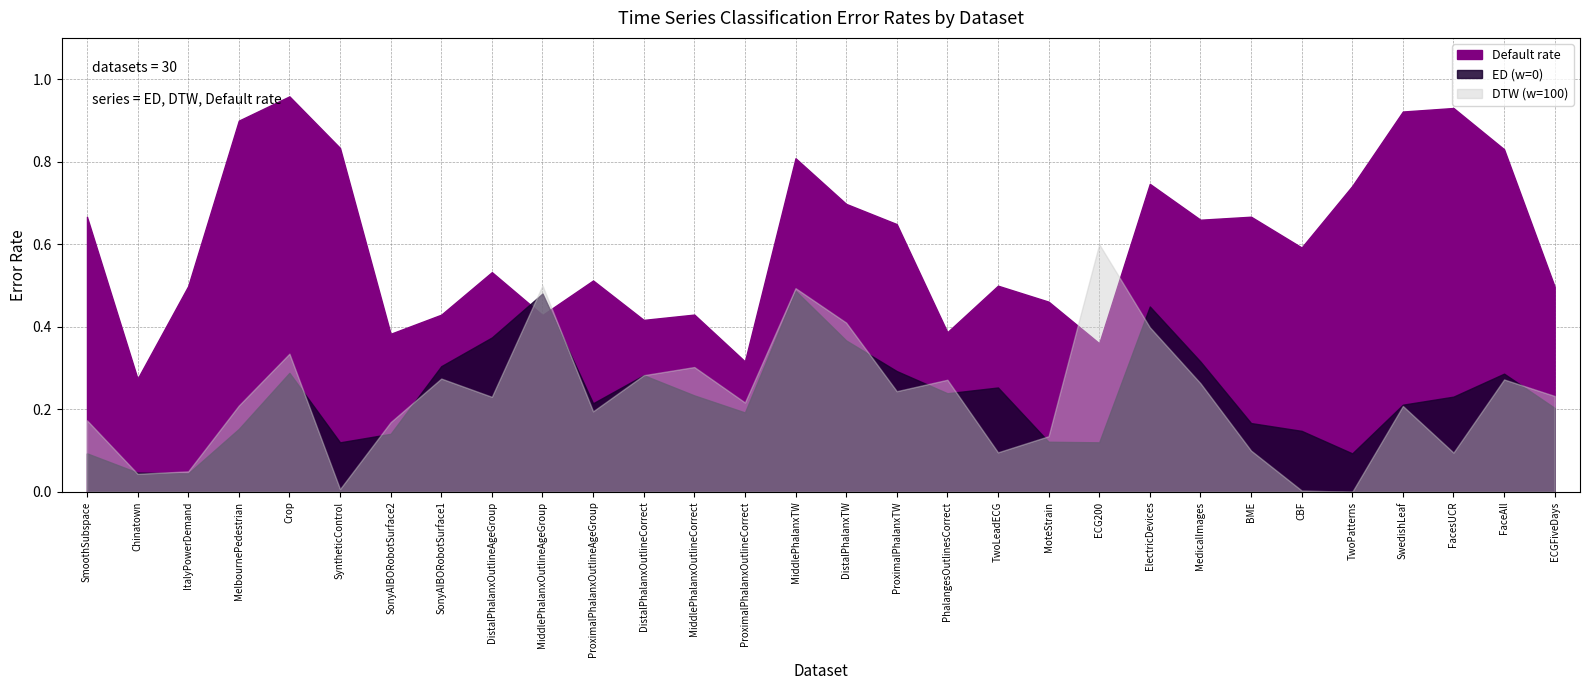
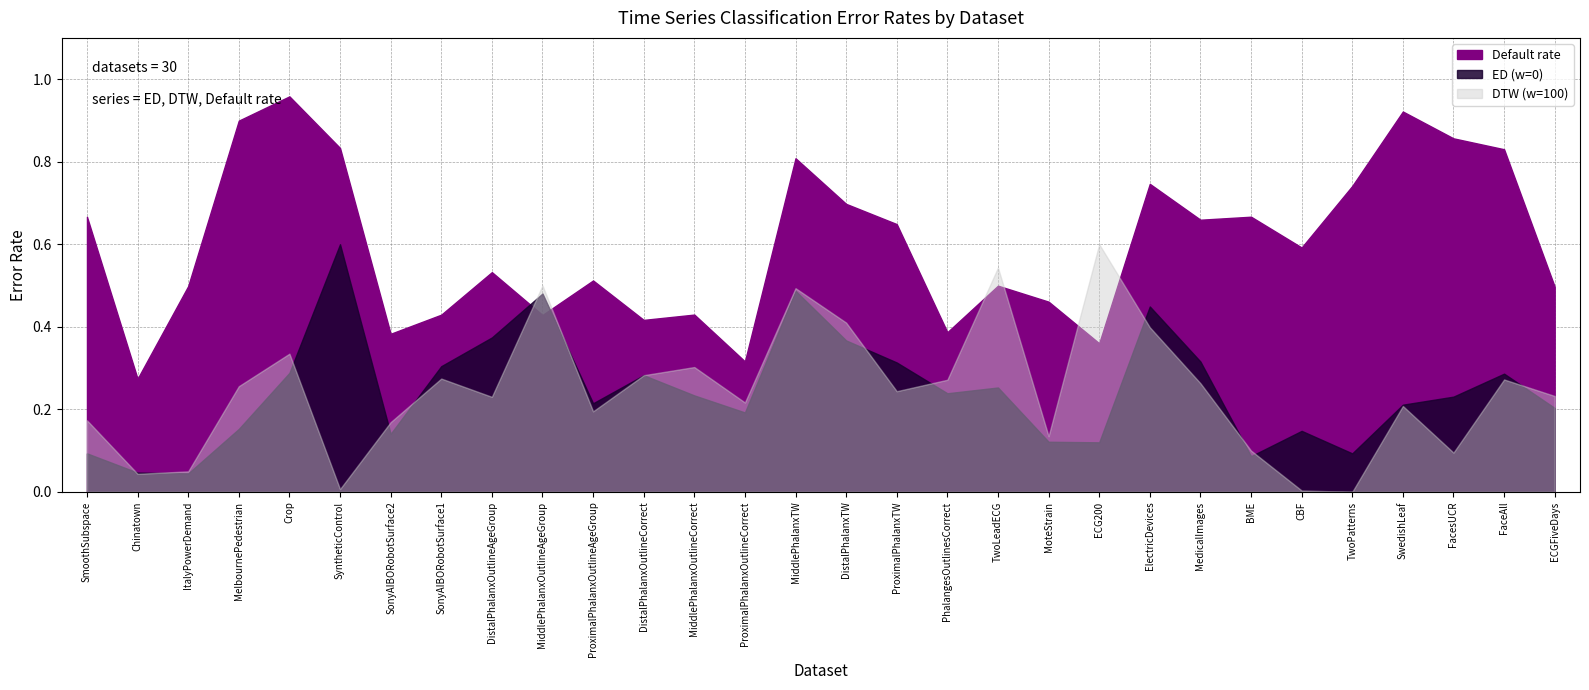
DTW (w=100), MelbournePedestrian: 0.21 -> 0.26
ED (w=0), SyntheticControl: 0.12 -> 0.60
ED (w=0), ProximalPhalanxTW: 0.29 -> 0.31
DTW (w=100), TwoLeadECG: 0.10 -> 0.54
ED (w=0), BME: 0.17 -> 0.09
Default rate, FacesUCR: 0.93 -> 0.86
